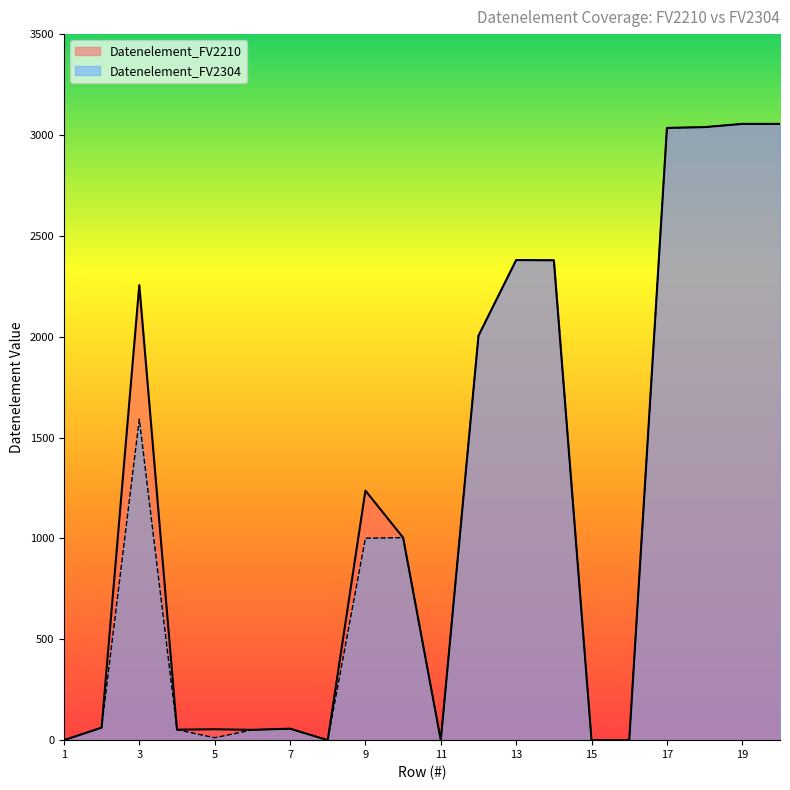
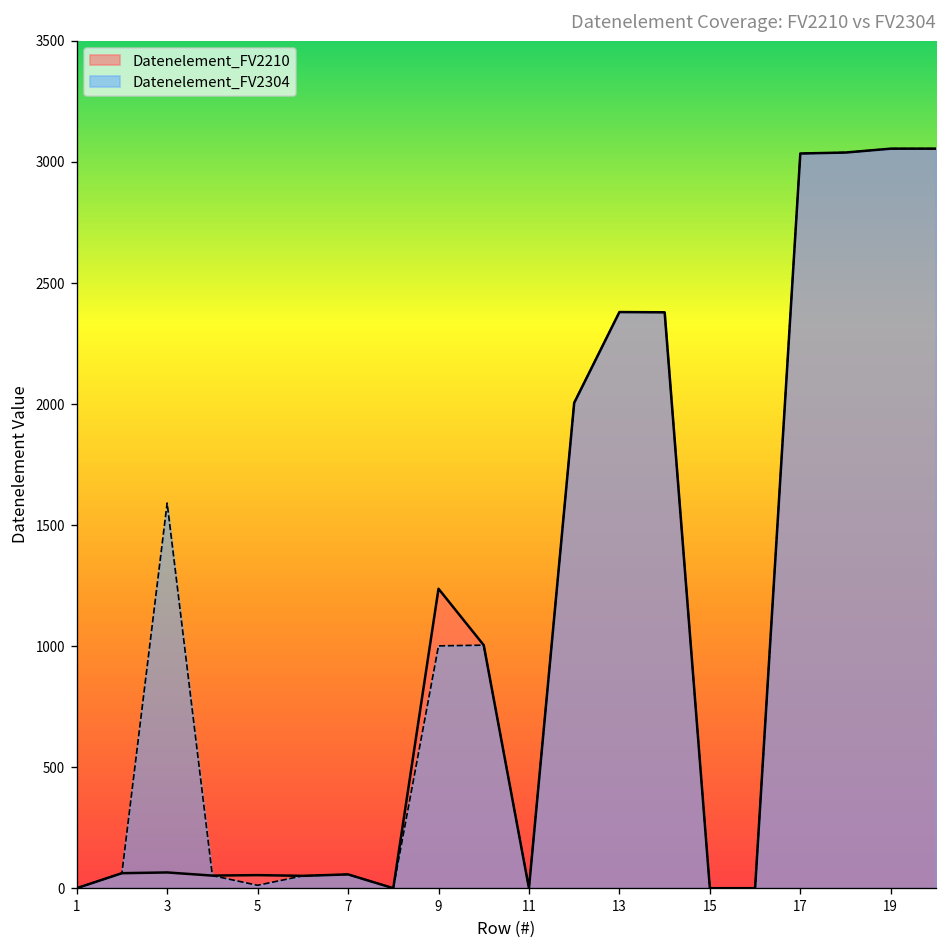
Datenelement_FV2210, 3: 2260 -> 70
